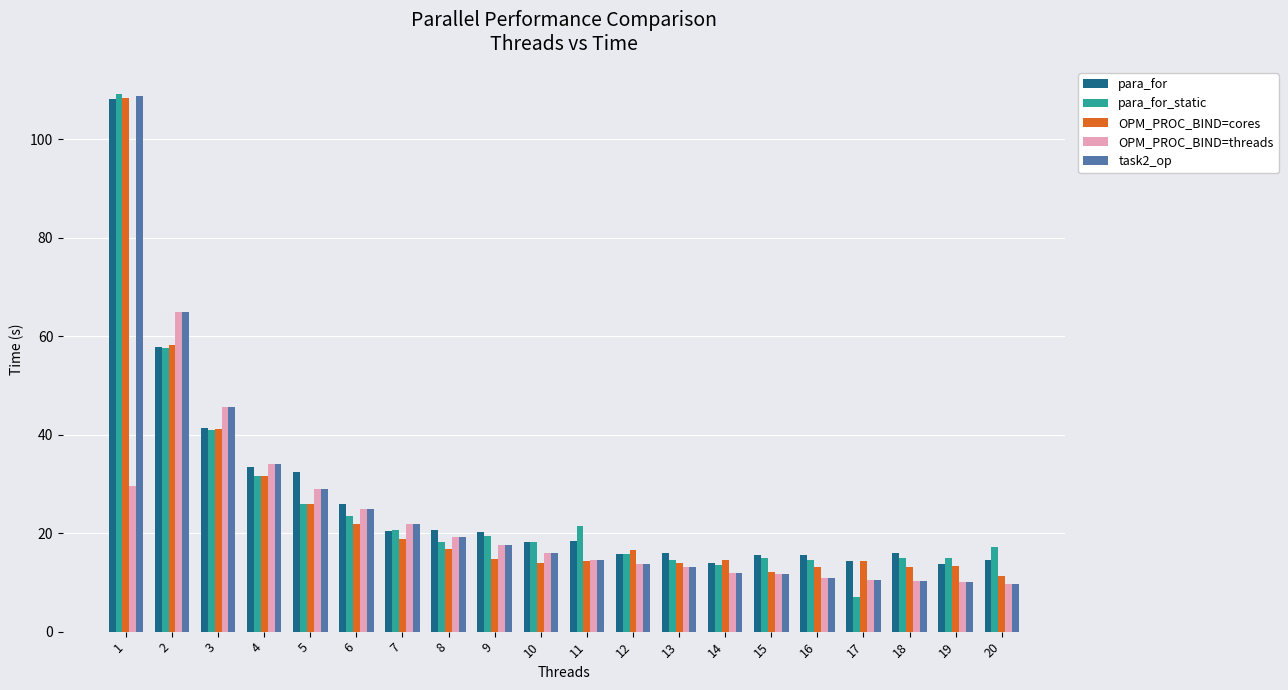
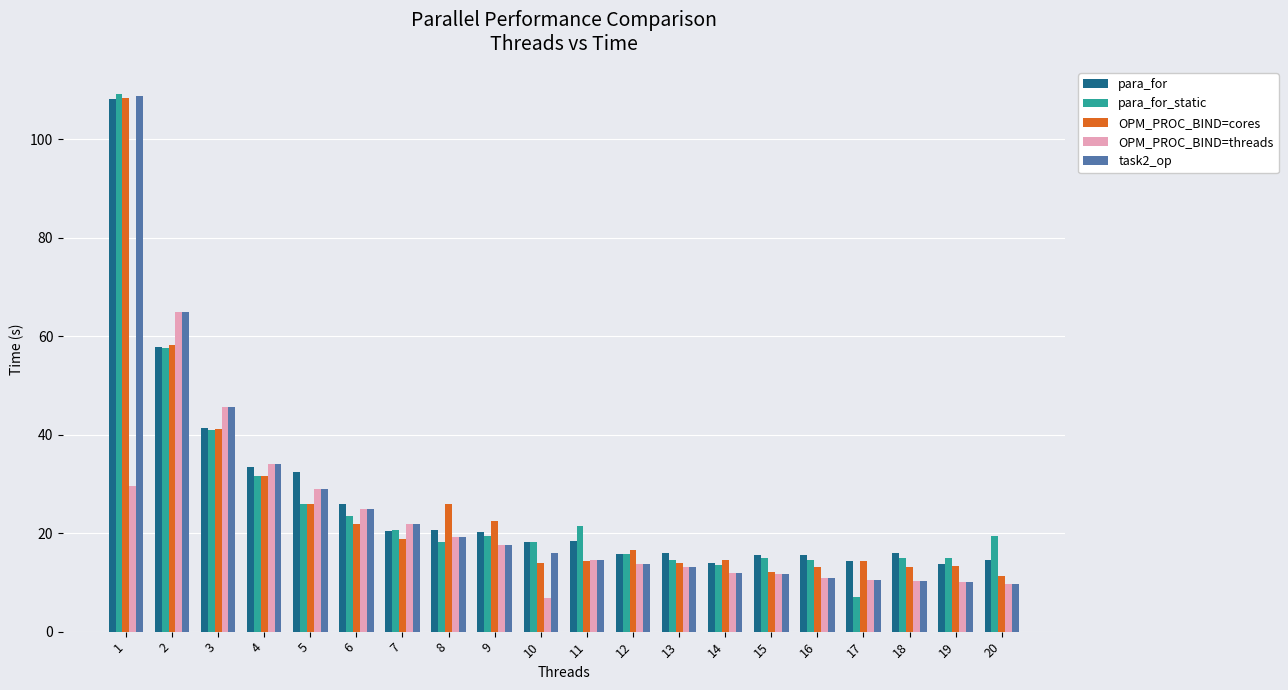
OPM_PROC_BIND=cores, 8: 17 -> 26
OPM_PROC_BIND=cores, 9: 15 -> 22
OPM_PROC_BIND=threads, 10: 16 -> 7
para_for_static, 20: 17 -> 19
